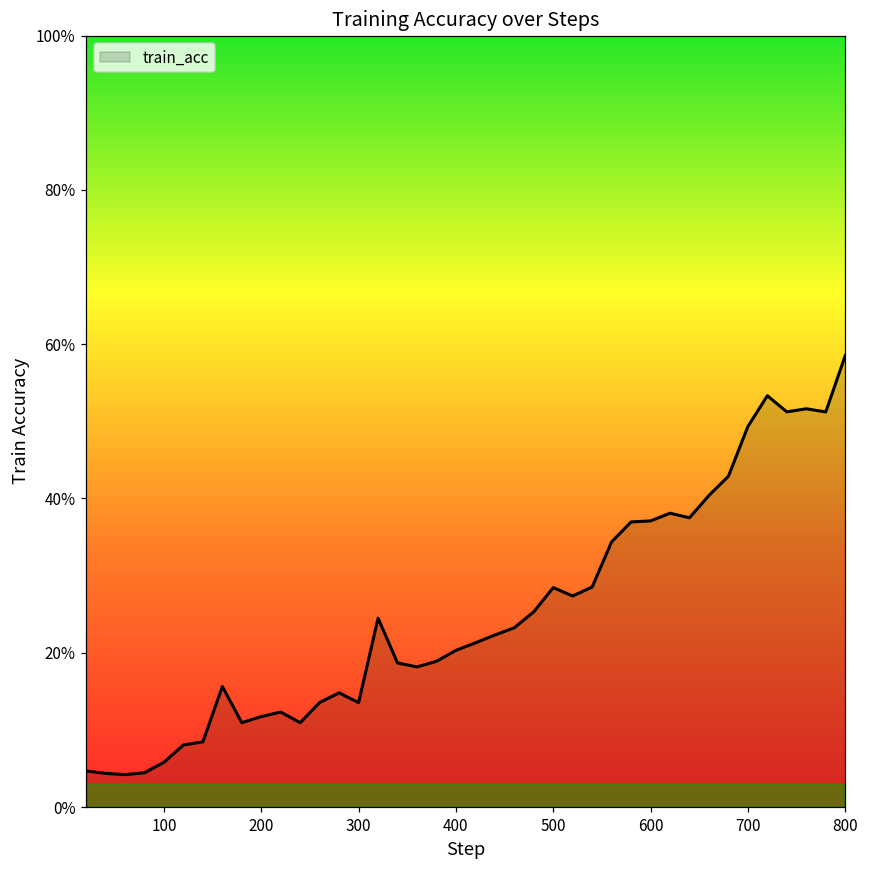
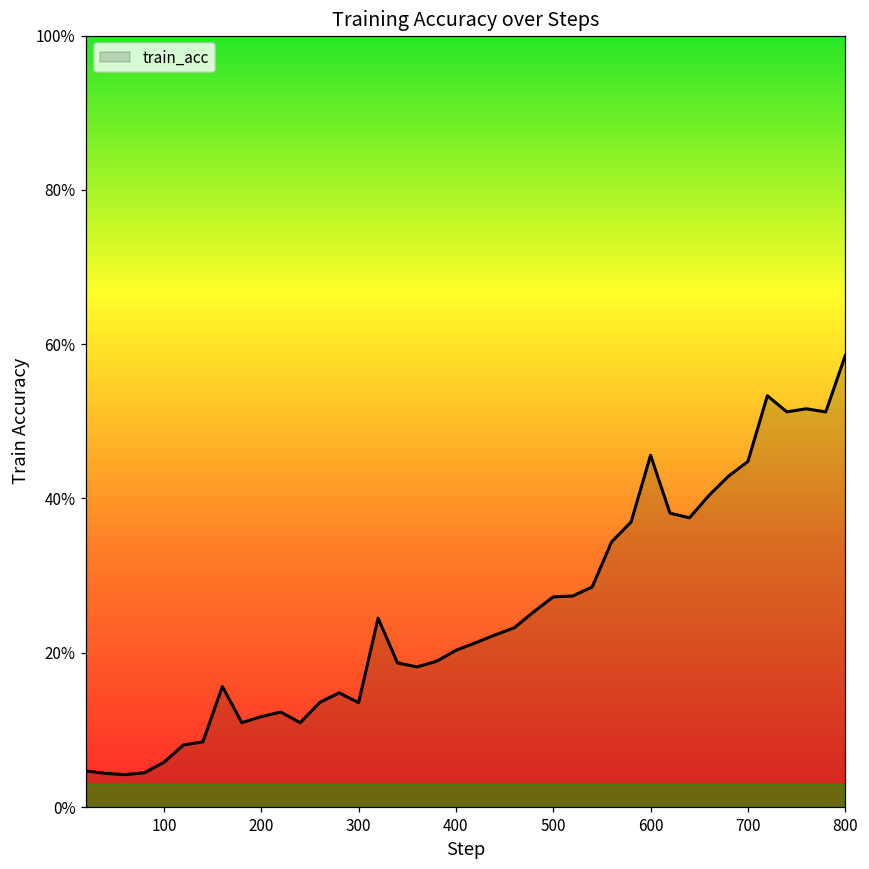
500: 28% -> 27%
600: 37% -> 46%
700: 49% -> 45%
